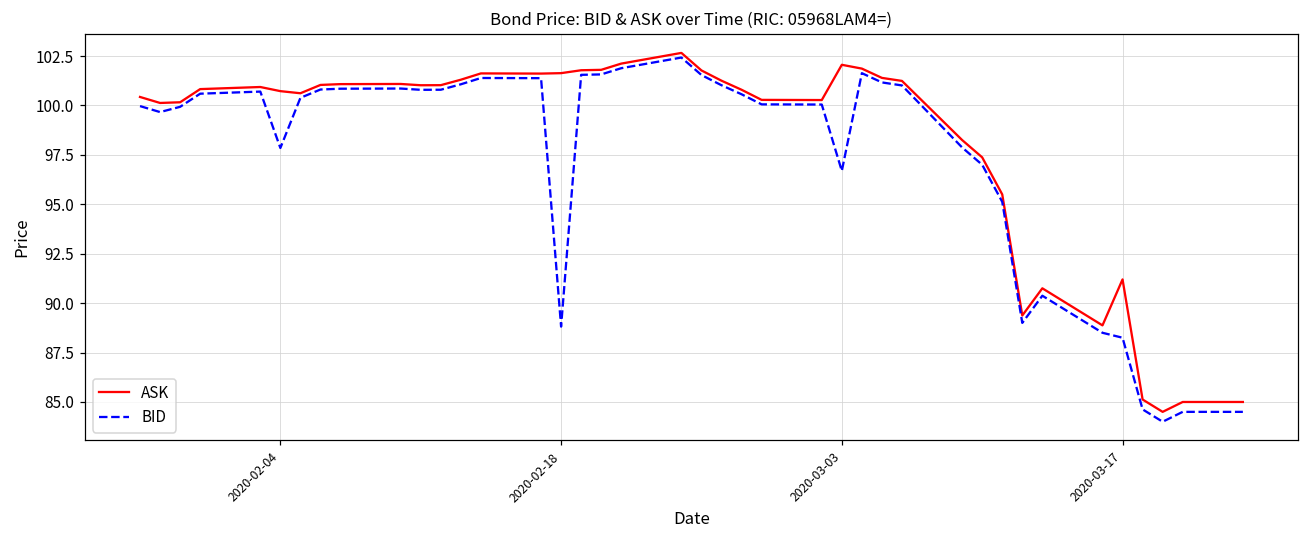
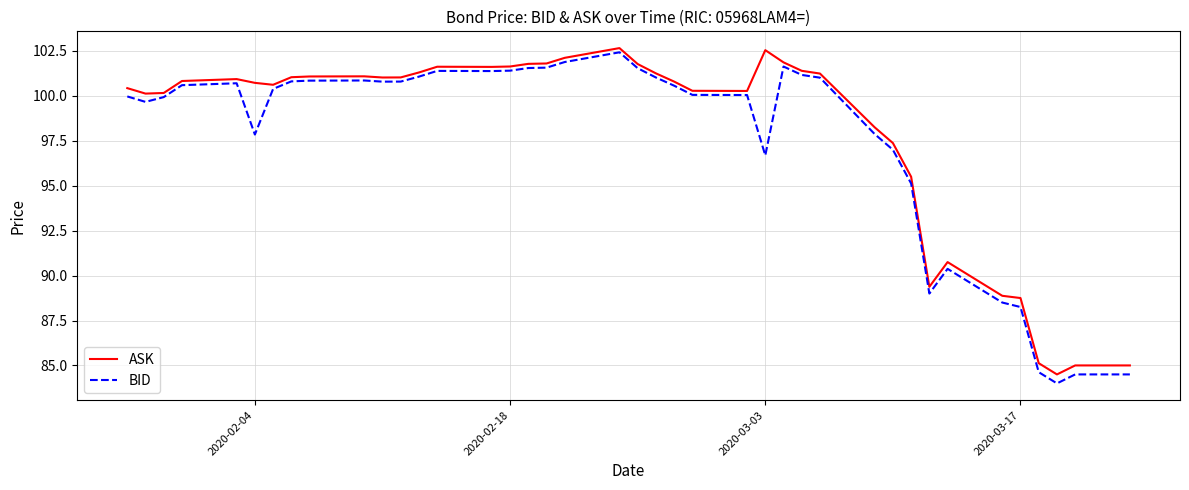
BID, 2020-02-18: 88.8 -> 101.4
ASK, 2020-03-03: 102.1 -> 102.5
ASK, 2020-03-17: 91.2 -> 88.8
